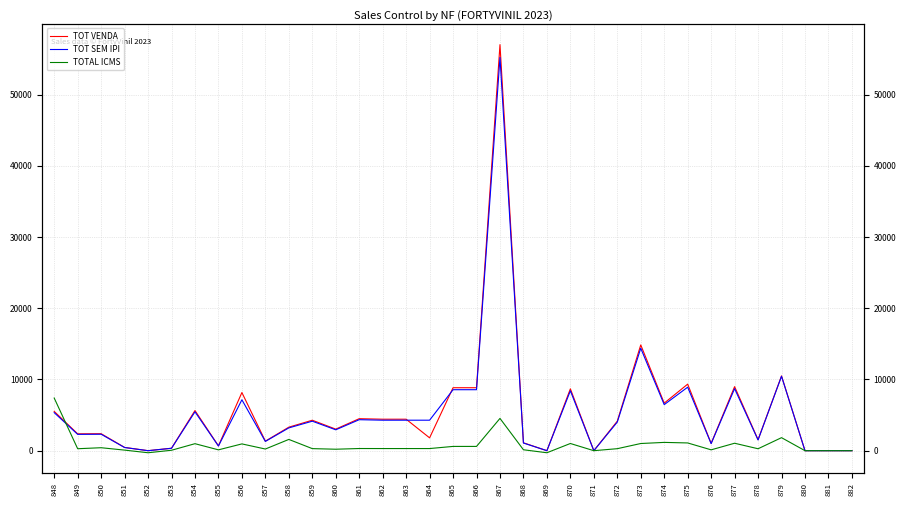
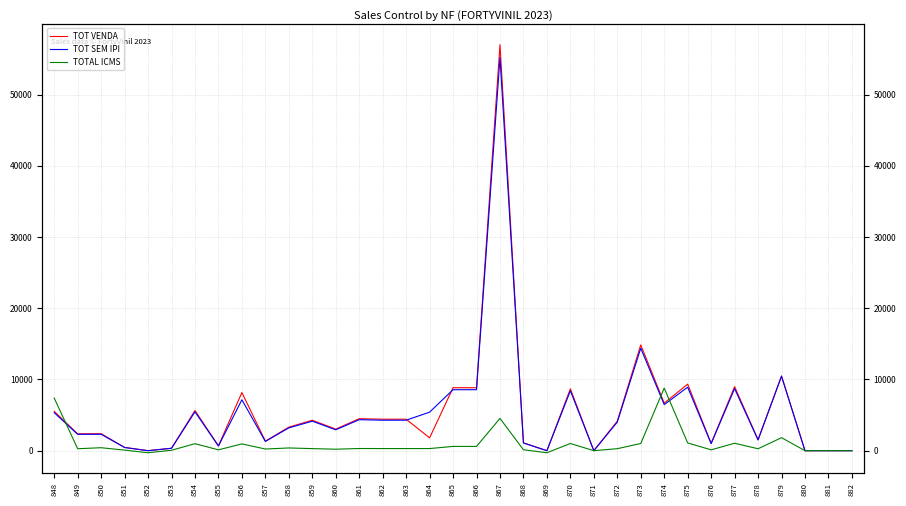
TOTAL ICMS, 858: 2000 -> 0
TOT SEM IPI, 864: 4000 -> 5000
TOTAL ICMS, 874: 1000 -> 9000
